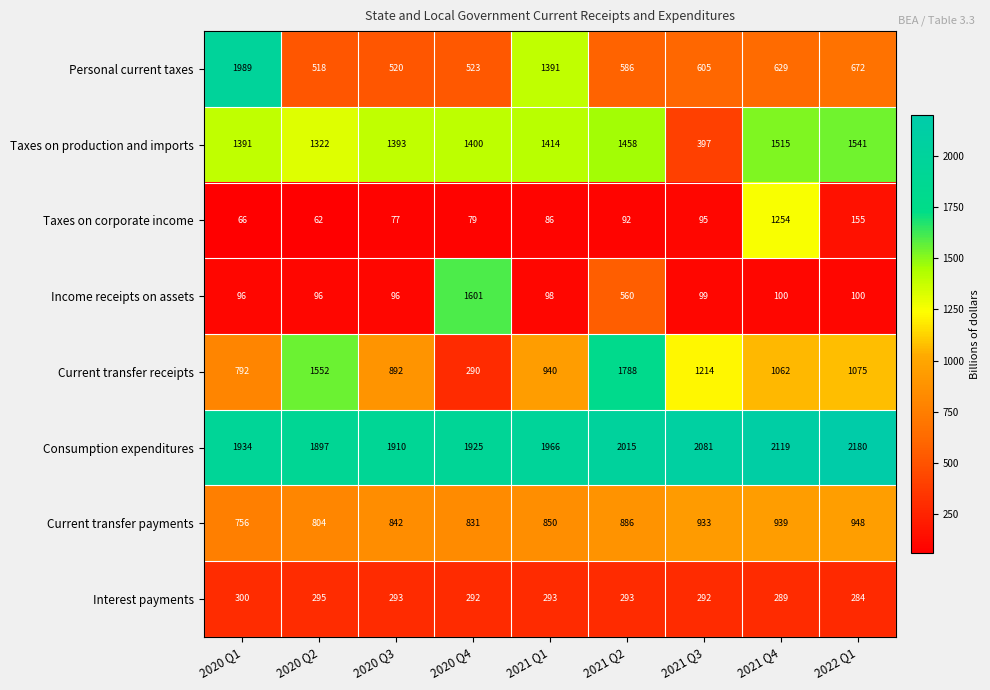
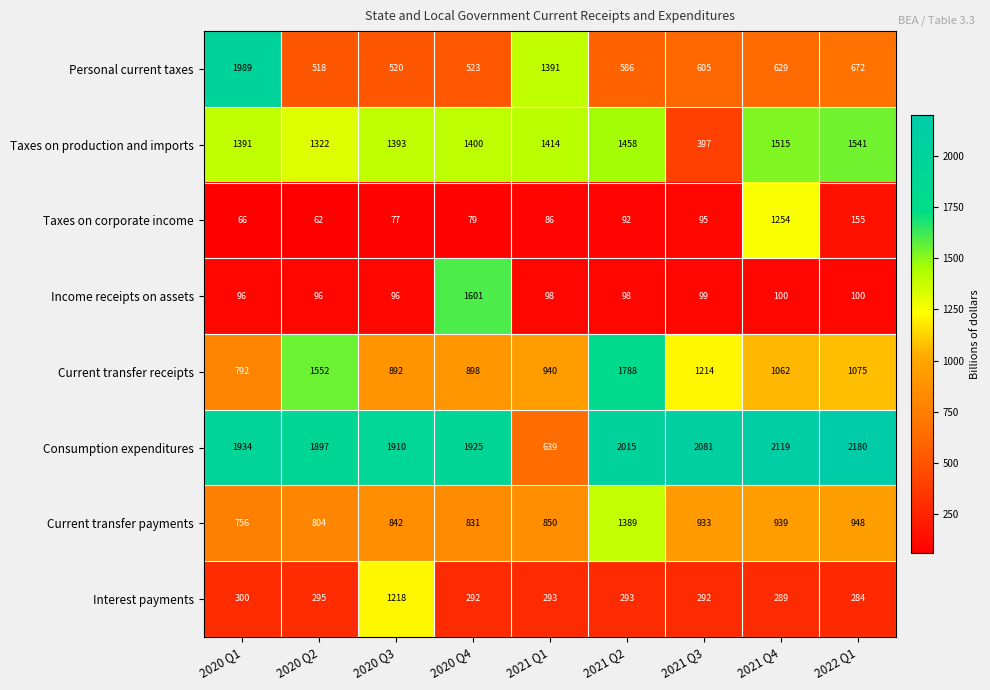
Income receipts on assets, 2021 Q2: 560 -> 98
Current transfer receipts, 2020 Q4: 290 -> 898
Consumption expenditures, 2021 Q1: 1966 -> 639
Current transfer payments, 2021 Q2: 886 -> 1389
Interest payments, 2020 Q3: 293 -> 1218
